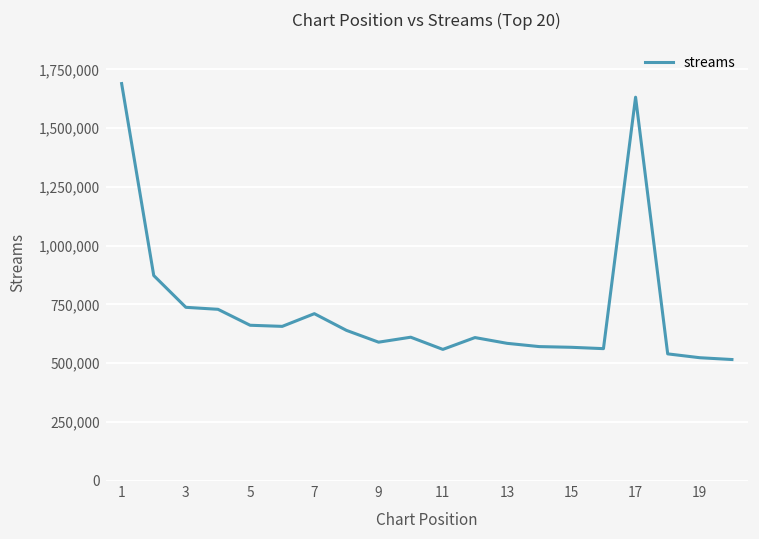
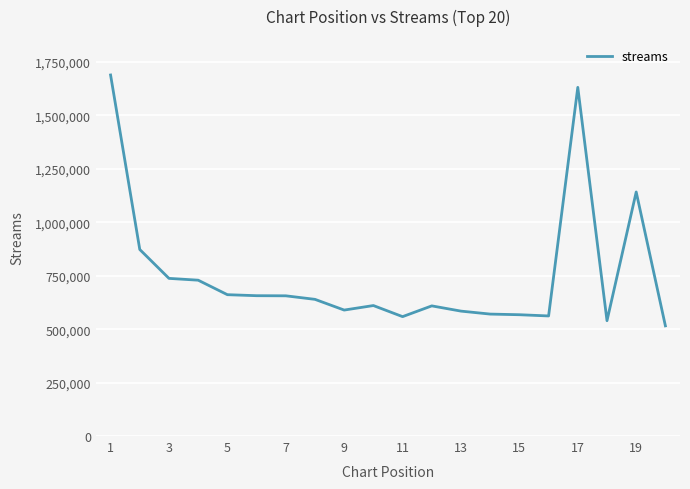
7: 710,000 -> 660,000
19: 520,000 -> 1,140,000
